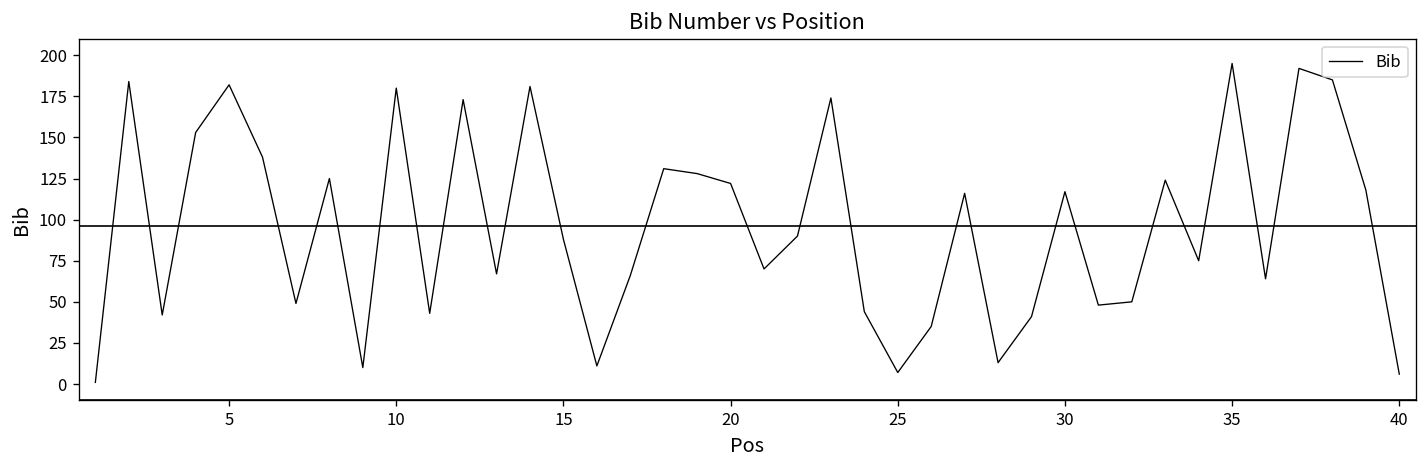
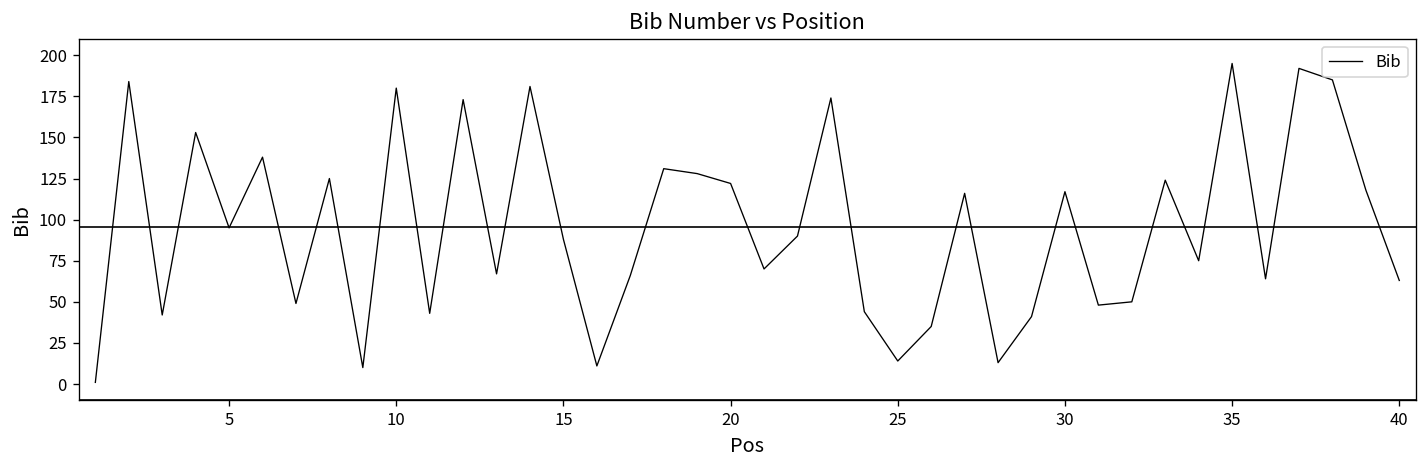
5: 182 -> 95
25: 7 -> 14
40: 6 -> 63
